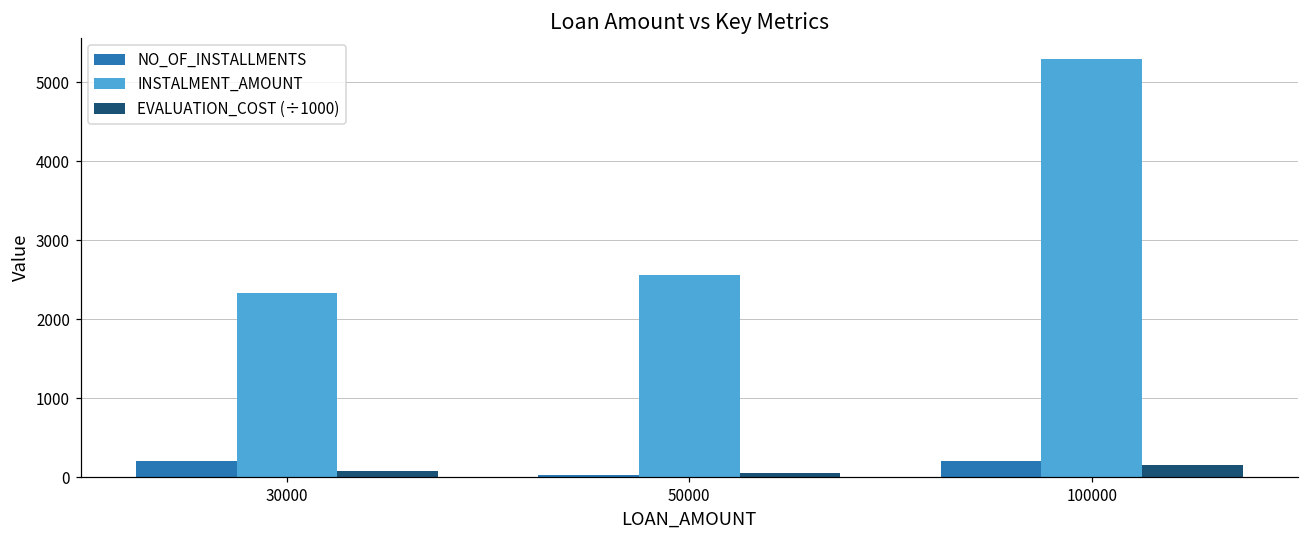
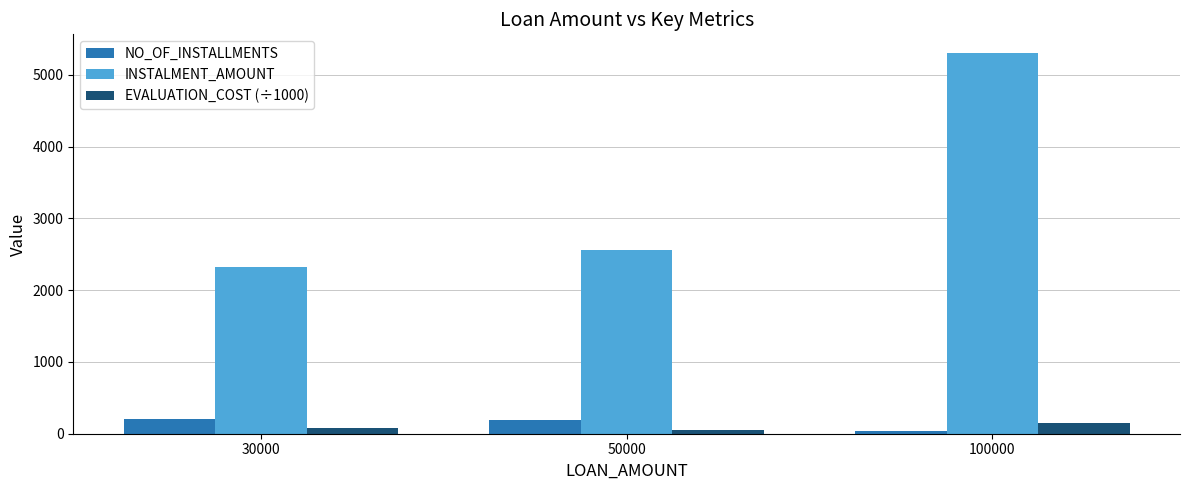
NO_OF_INSTALLMENTS, 50000: 0 -> 200
NO_OF_INSTALLMENTS, 100000: 200 -> 0
